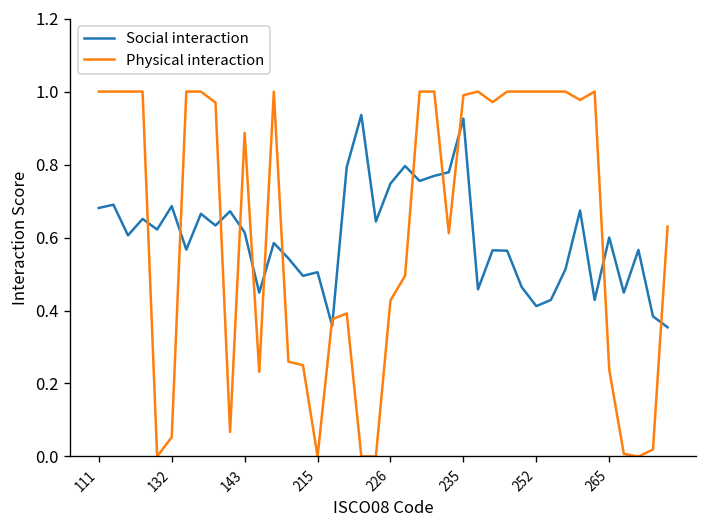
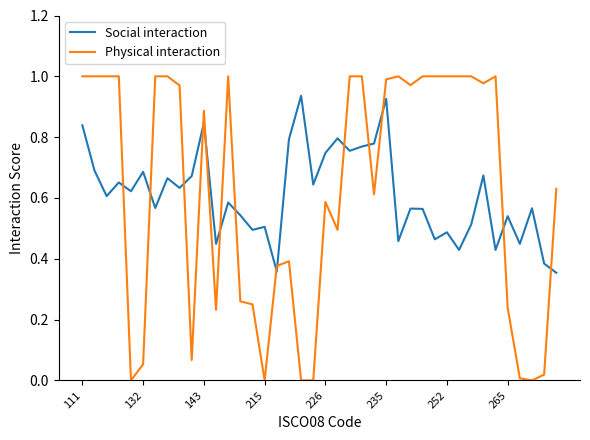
Social interaction, 111: 0.68 -> 0.84
Social interaction, 143: 0.61 -> 0.85
Physical interaction, 226: 0.43 -> 0.59
Social interaction, 252: 0.41 -> 0.49
Social interaction, 265: 0.60 -> 0.54
